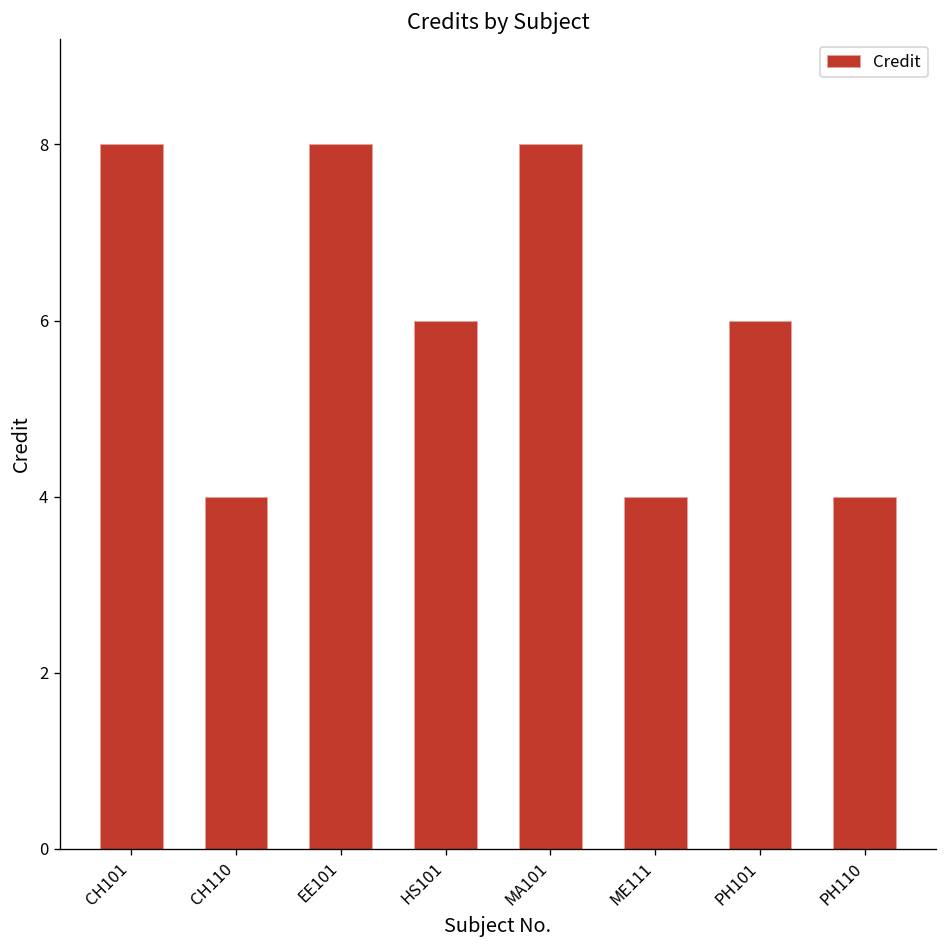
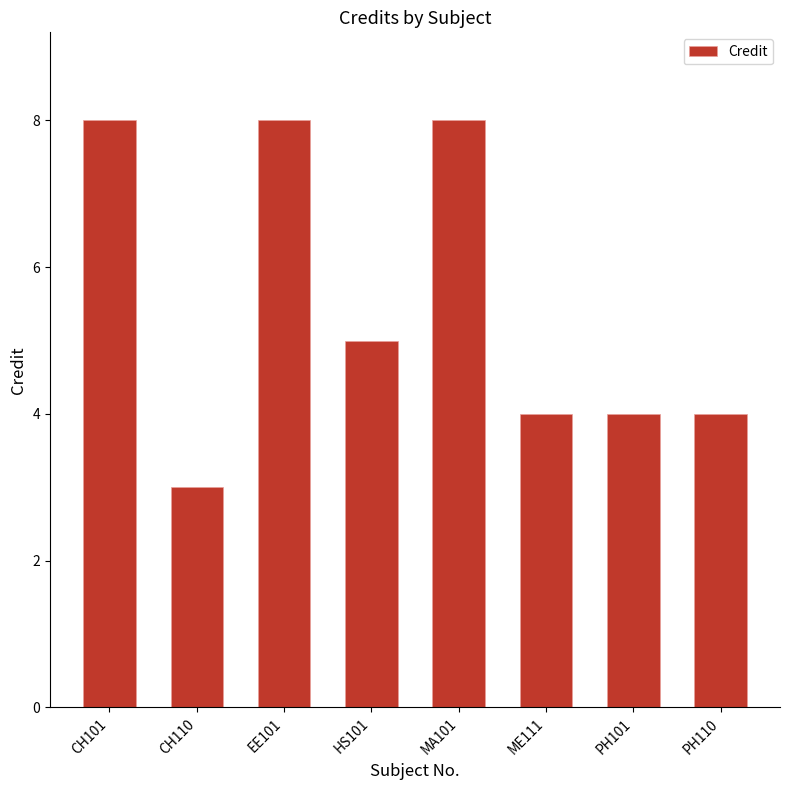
CH110: 4 -> 3
HS101: 6 -> 5
PH101: 6 -> 4
